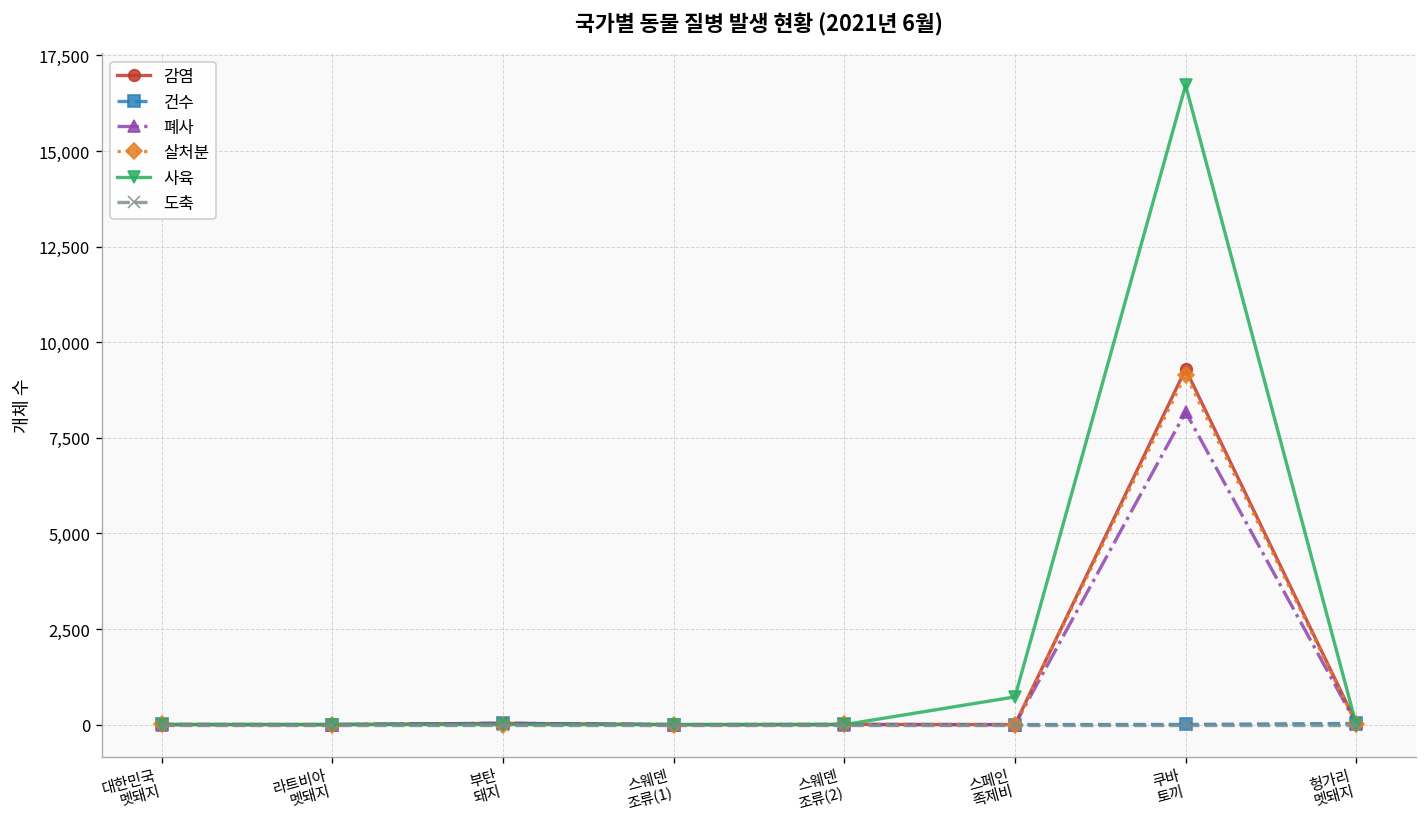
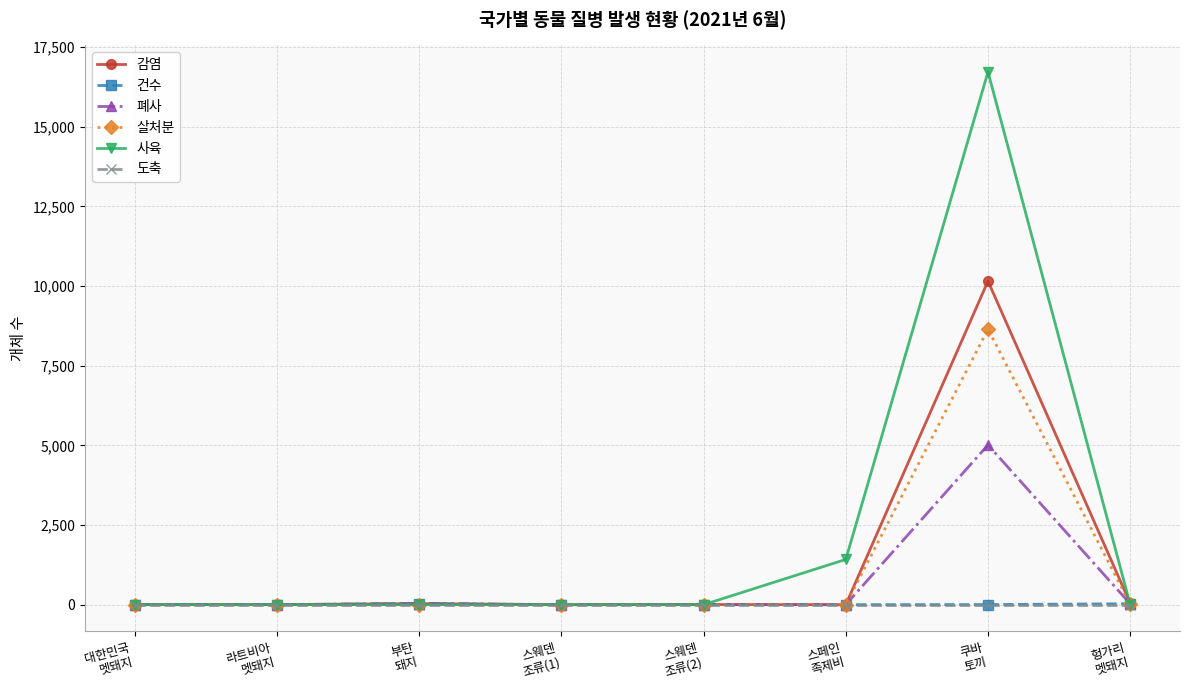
사육, 스페인 족제비: 700 -> 1,400
감염, 쿠바 토끼: 9,300 -> 10,200
폐사, 쿠바 토끼: 8,200 -> 5,000
살처분, 쿠바 토끼: 9,200 -> 8,600
